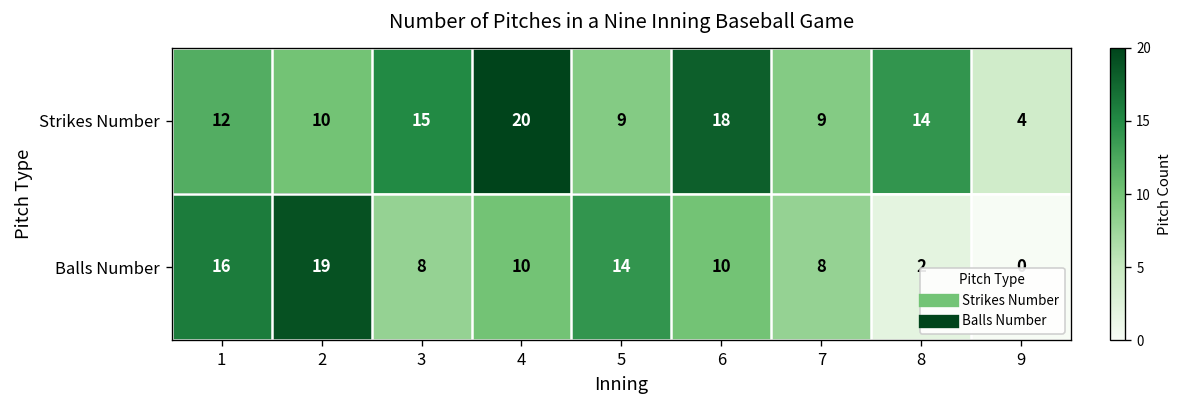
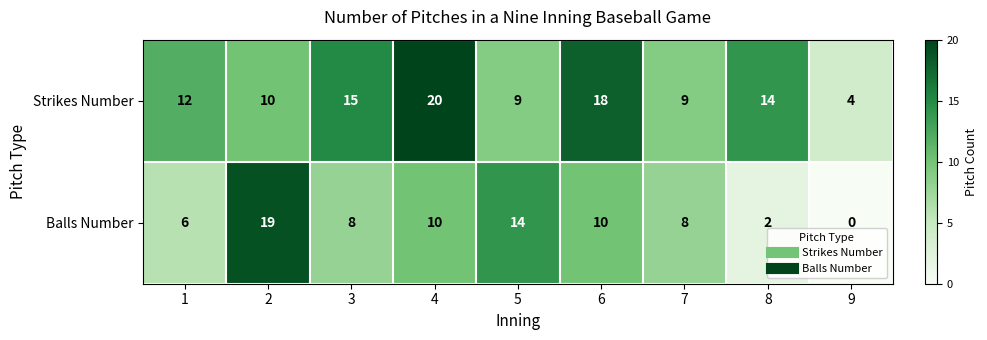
Balls Number, 1: 16 -> 6
